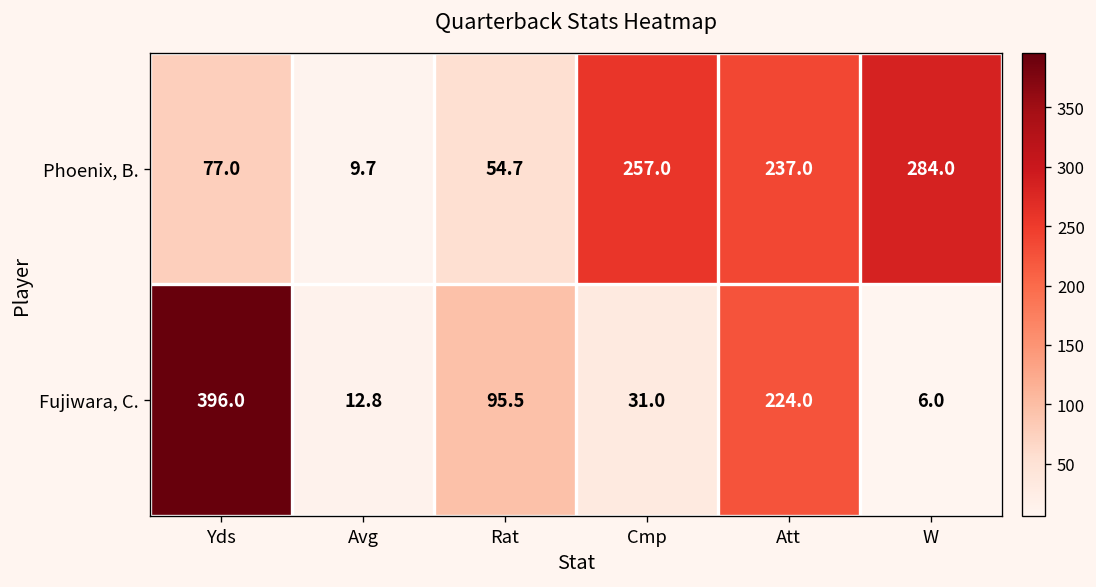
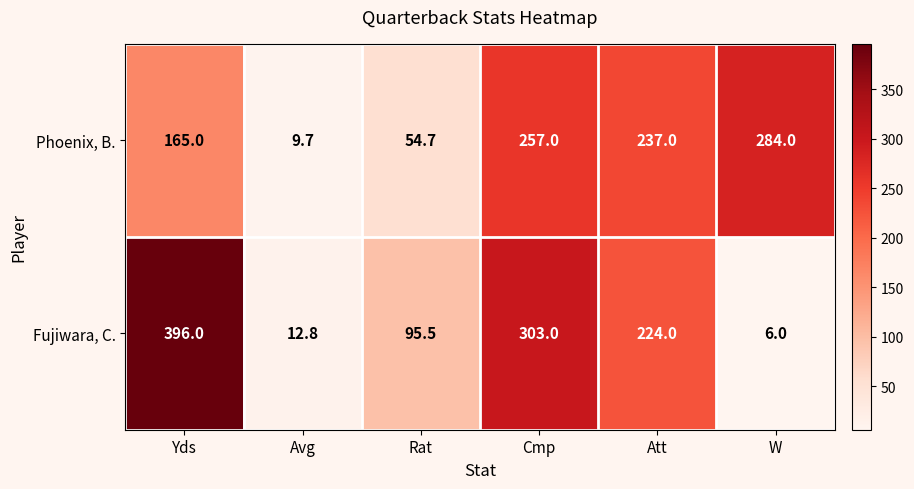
Phoenix, B., Yds: 77.0 -> 165.0
Fujiwara, C., Cmp: 31.0 -> 303.0
